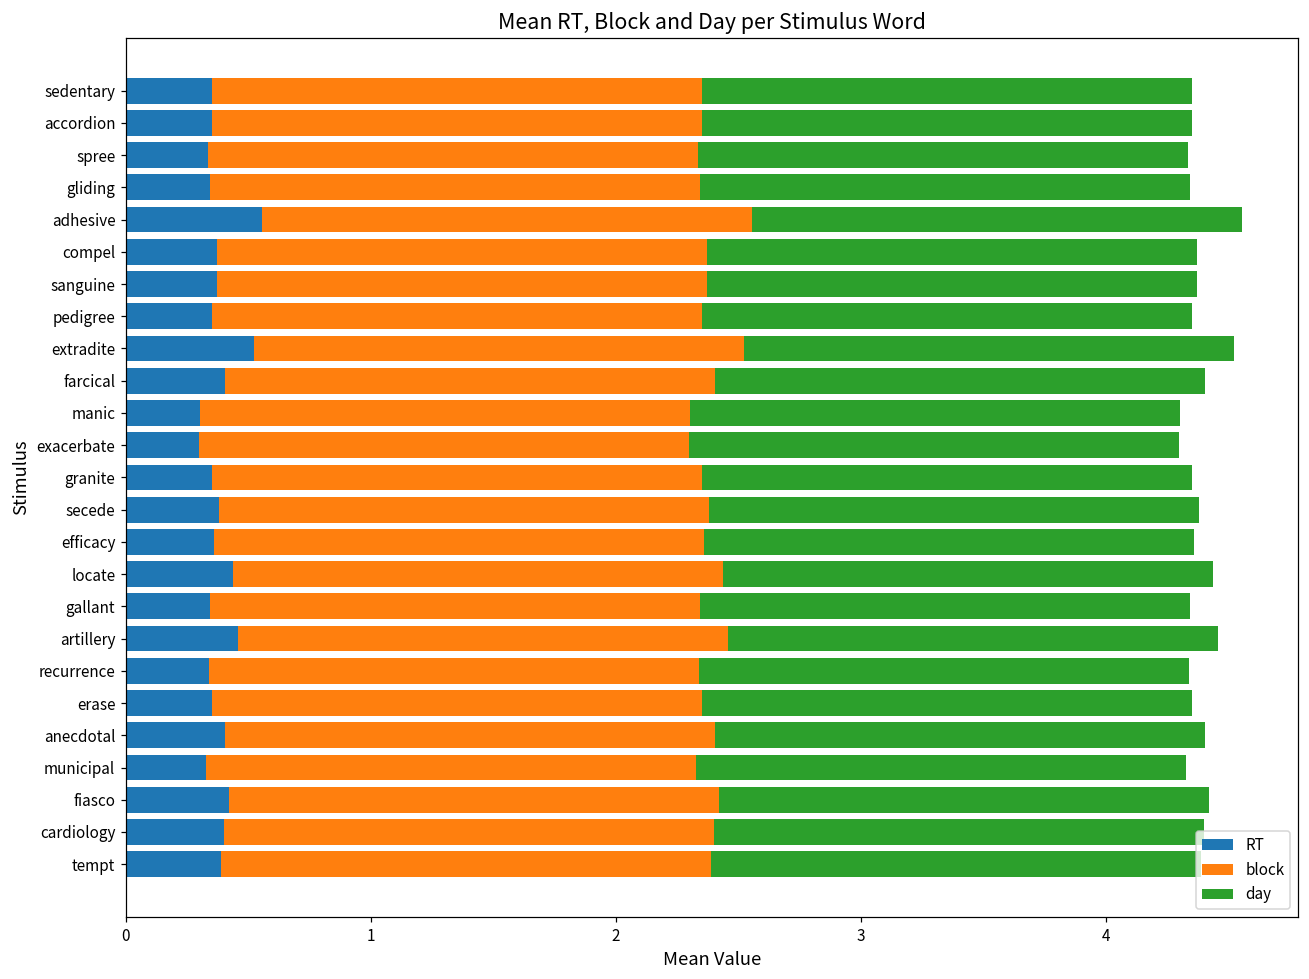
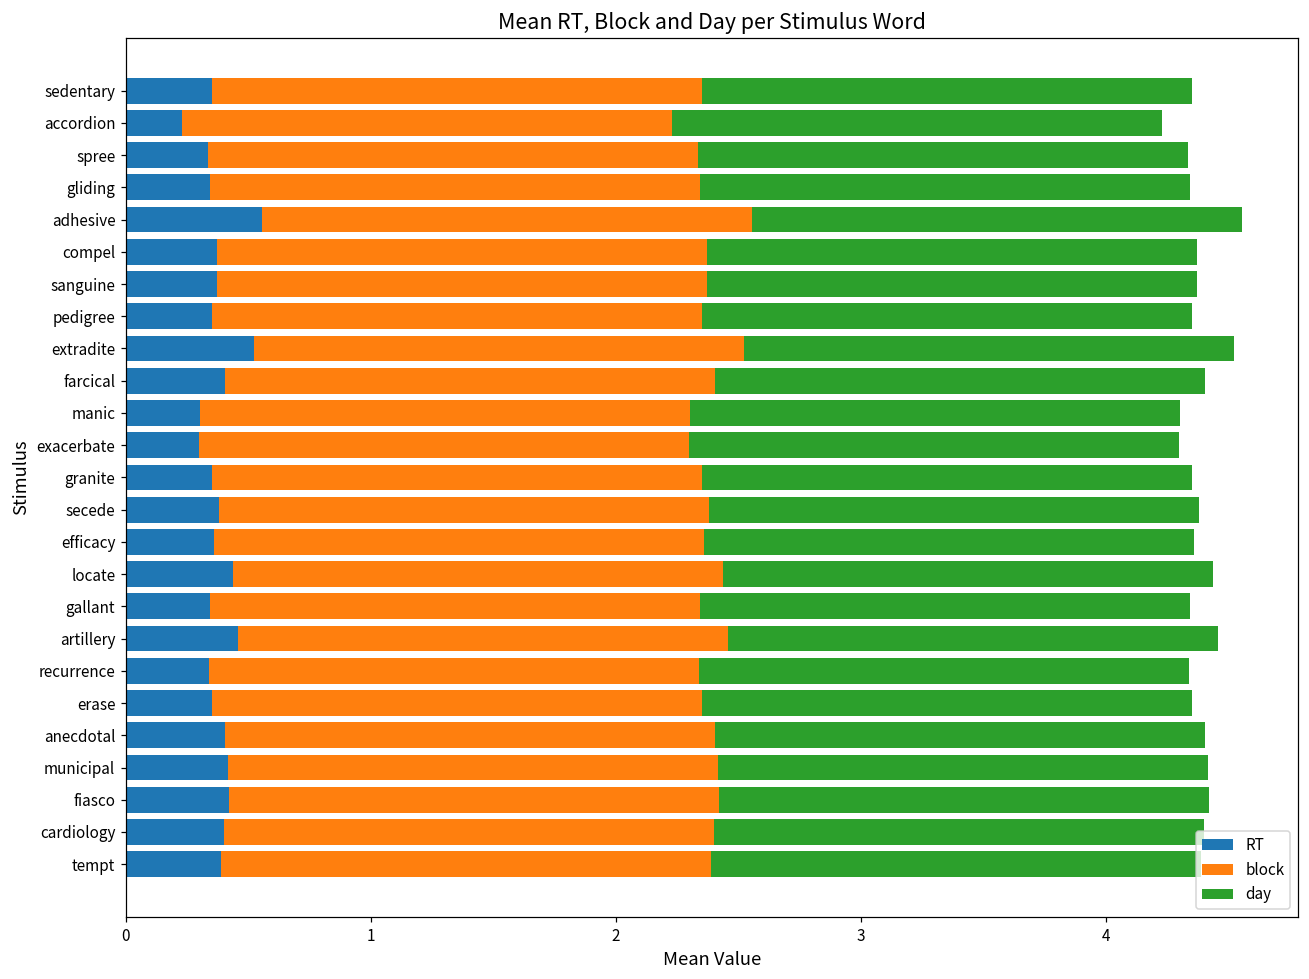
RT, accordion: 0.35 -> 0.23
RT, municipal: 0.33 -> 0.42
